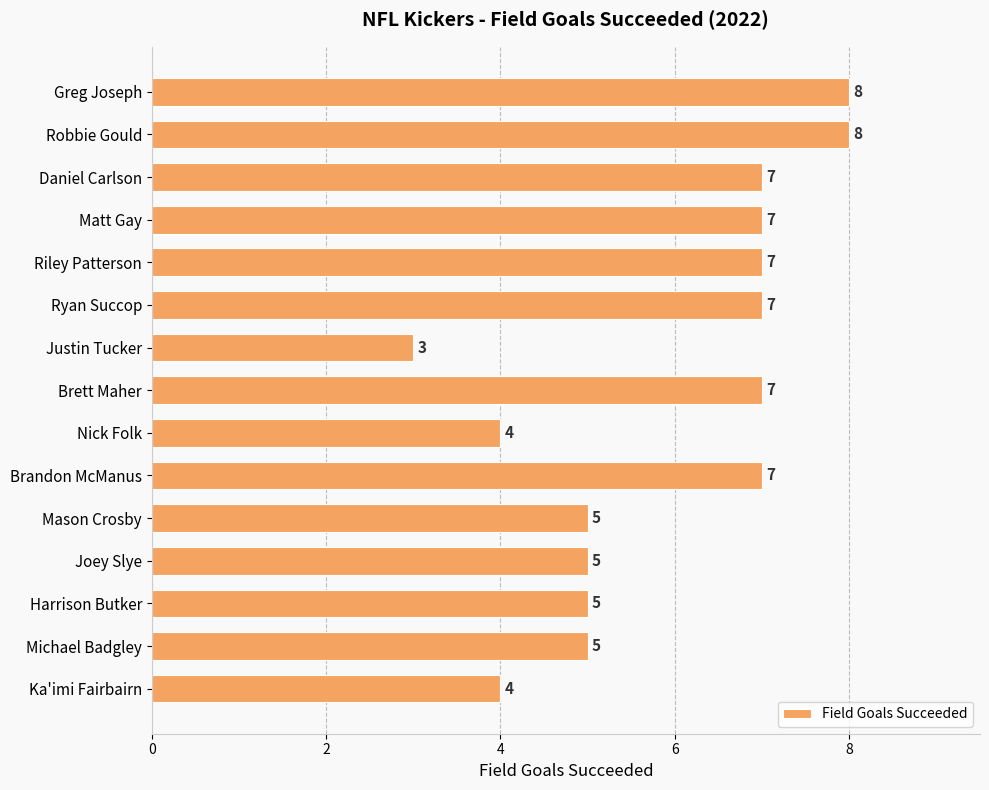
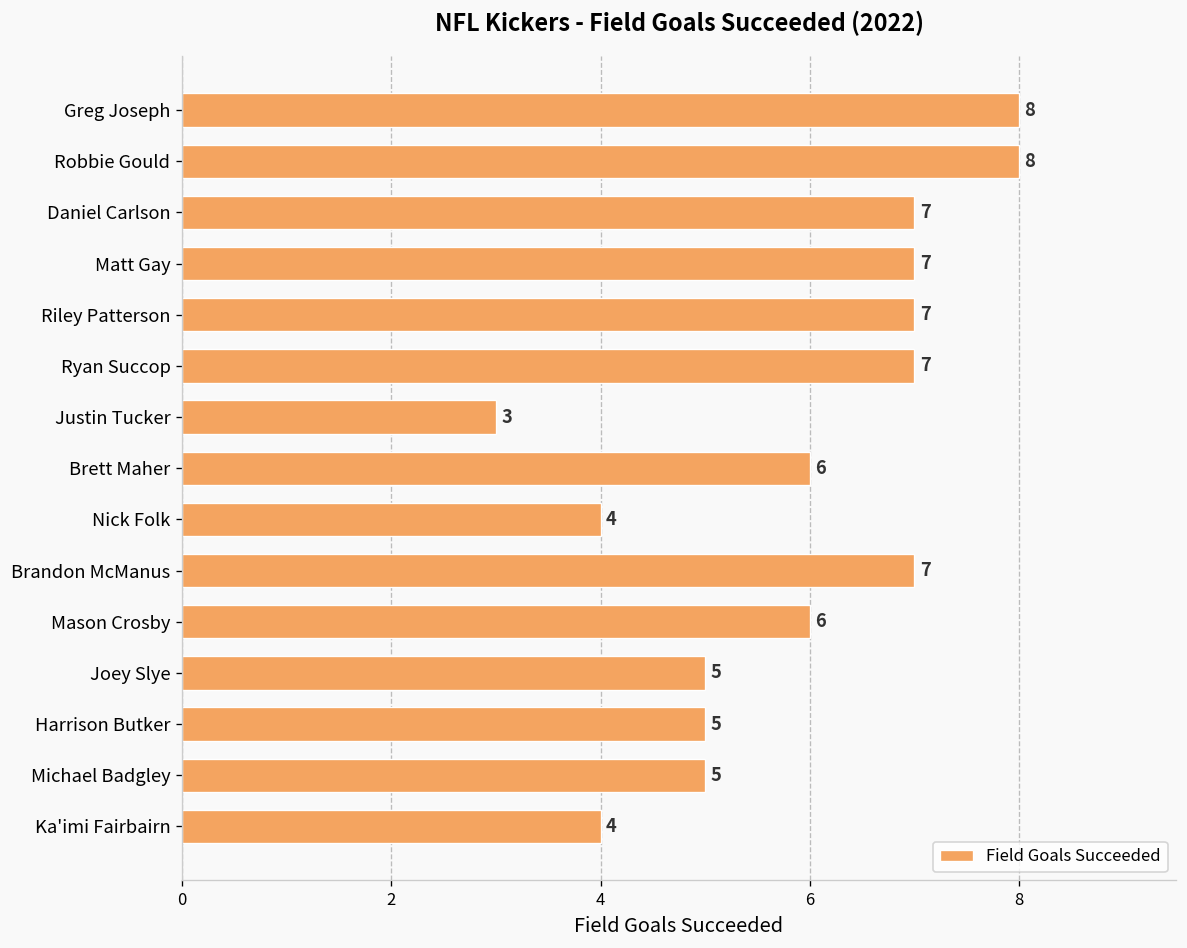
Brett Maher: 7 -> 6
Mason Crosby: 5 -> 6
